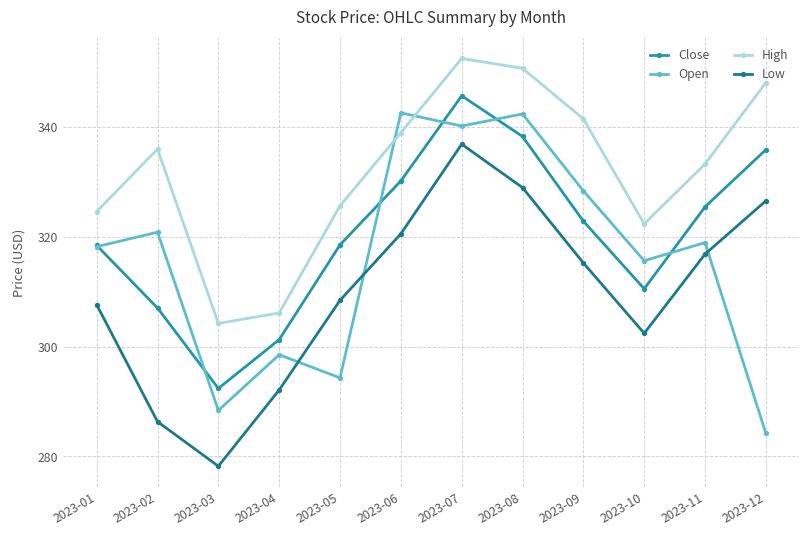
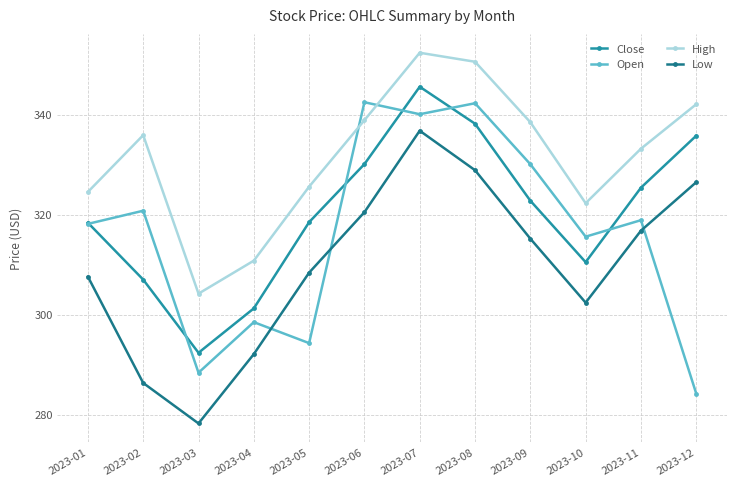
High, 2023-04: 306 -> 311
Open, 2023-09: 328 -> 330
High, 2023-09: 341 -> 339
High, 2023-12: 348 -> 342
